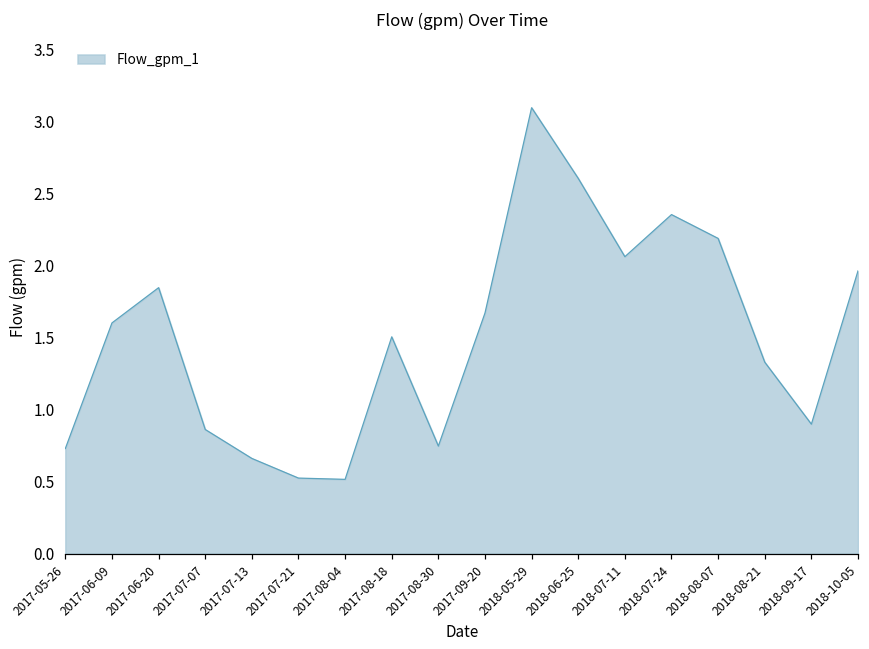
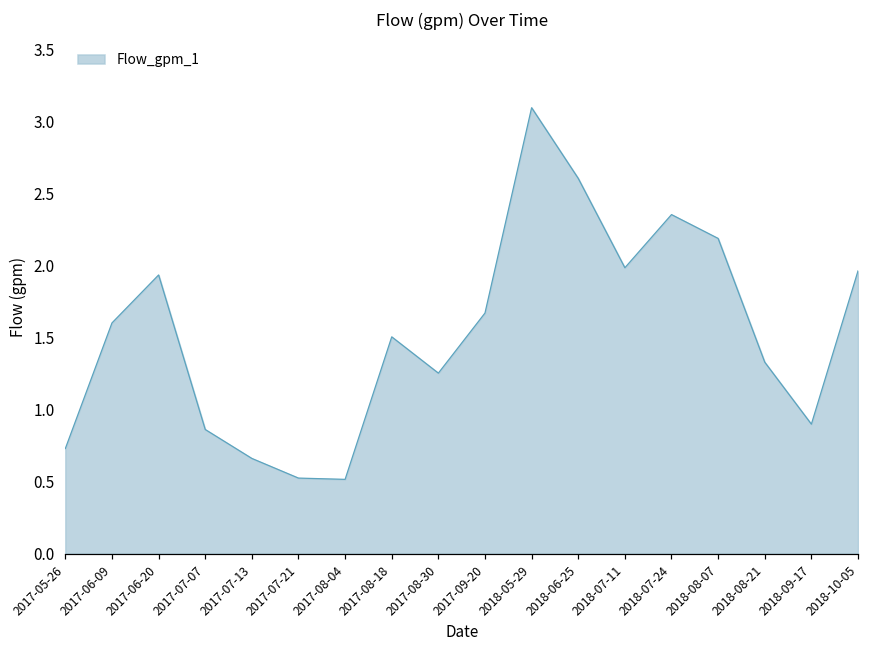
2017-06-20: 1.85 -> 1.93
2017-08-30: 0.75 -> 1.25
2018-07-11: 2.06 -> 1.98
